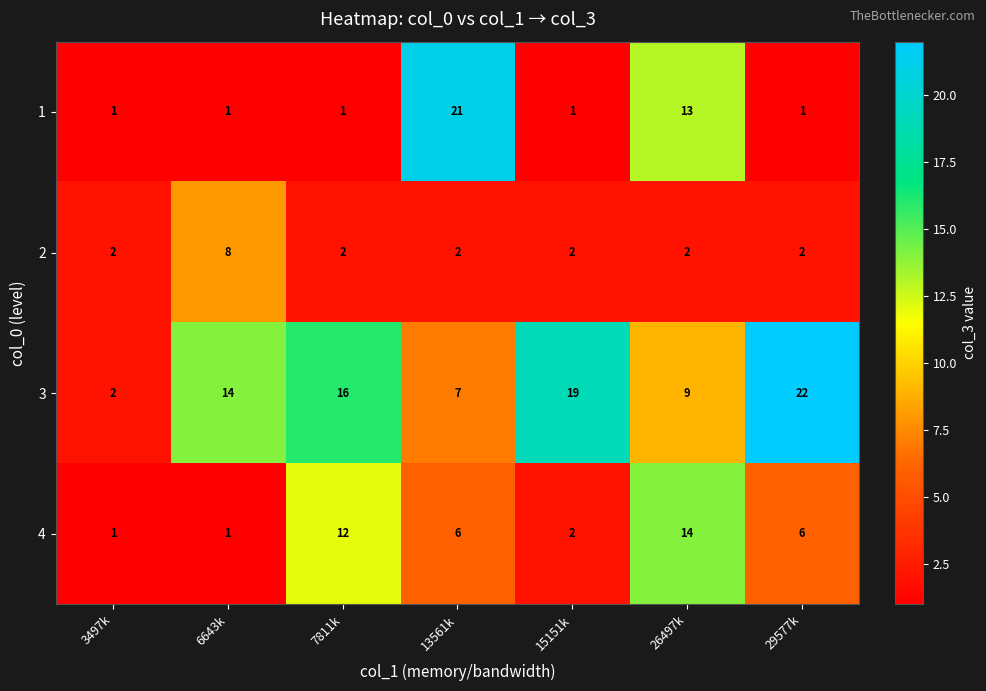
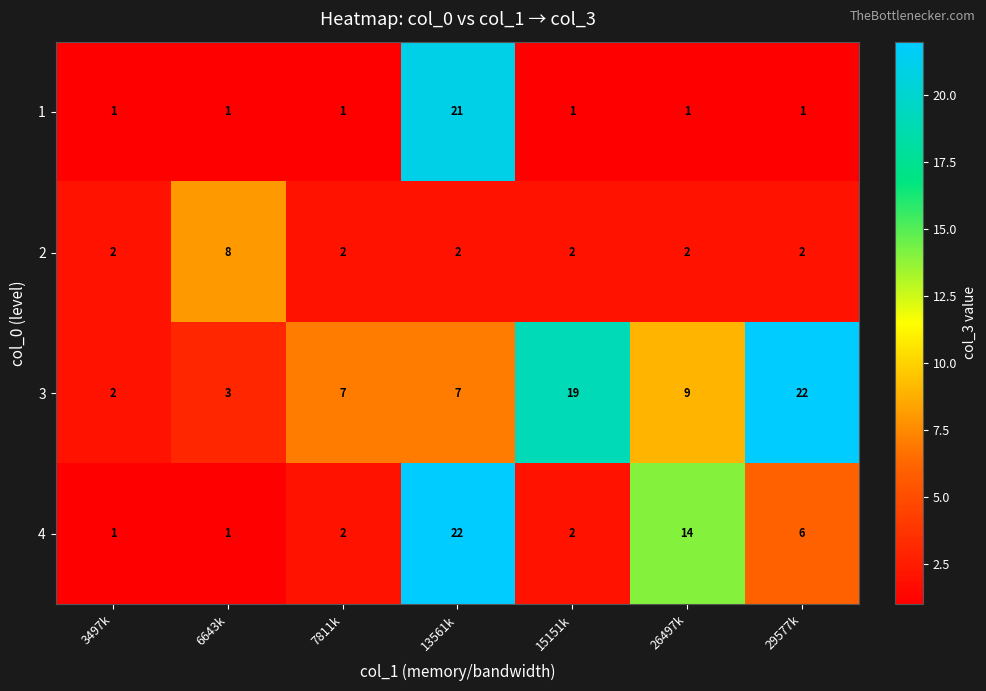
1, 26497k: 13 -> 1
3, 6643k: 14 -> 3
3, 7811k: 16 -> 7
4, 7811k: 12 -> 2
4, 13561k: 6 -> 22
